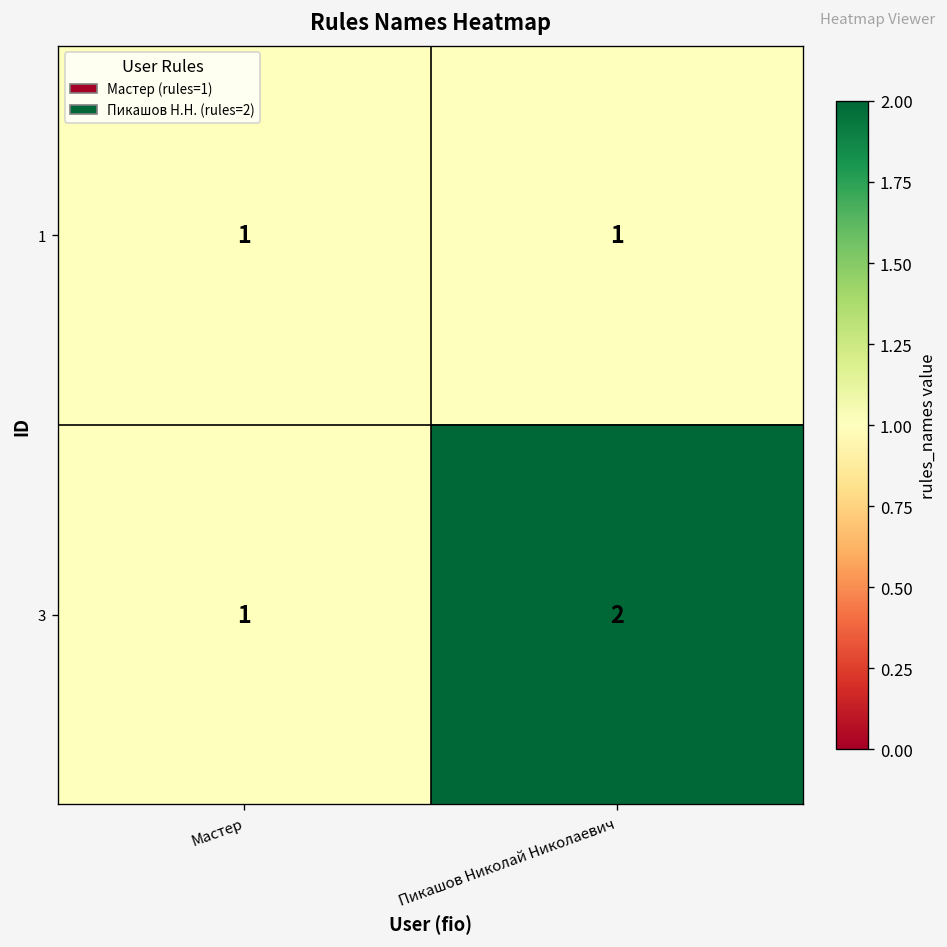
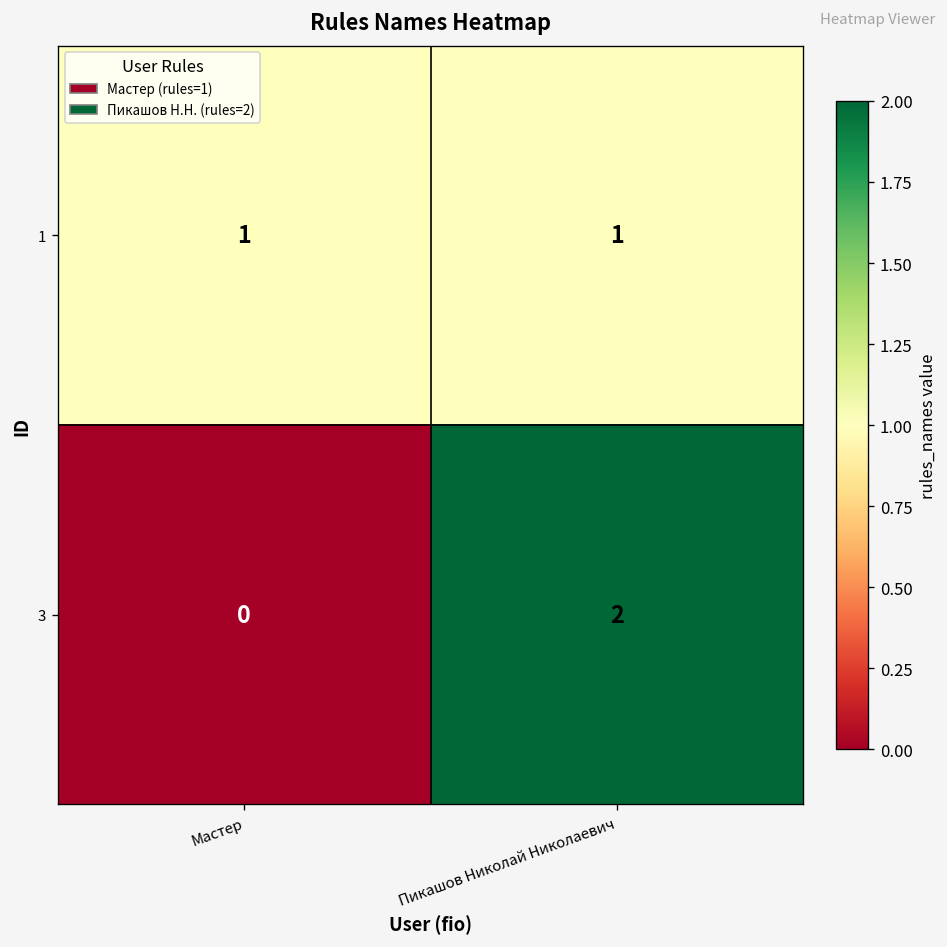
3, Мастер: 1 -> 0
